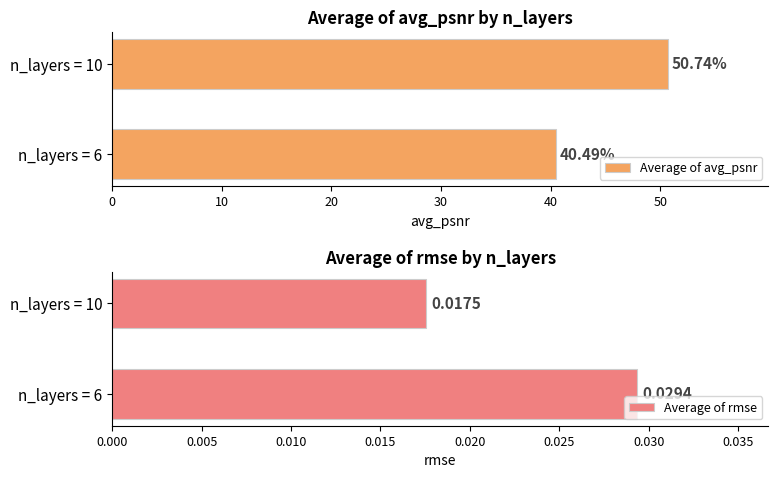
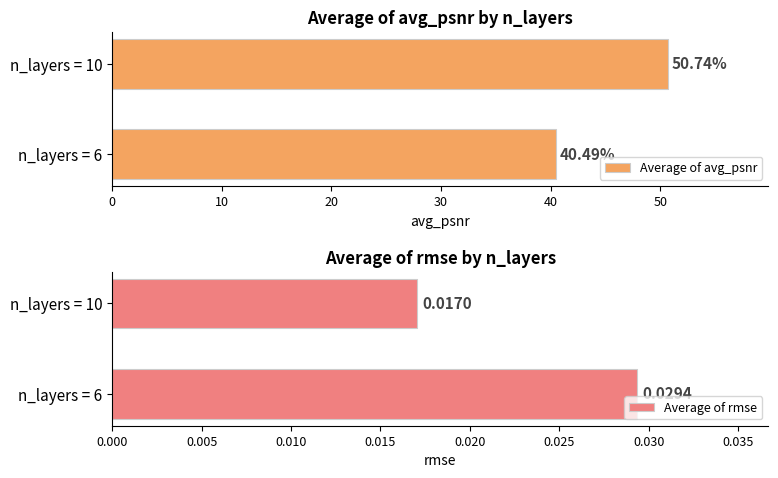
Average of rmse by n_layers, n_layers = 10: 0.0175 -> 0.0170
